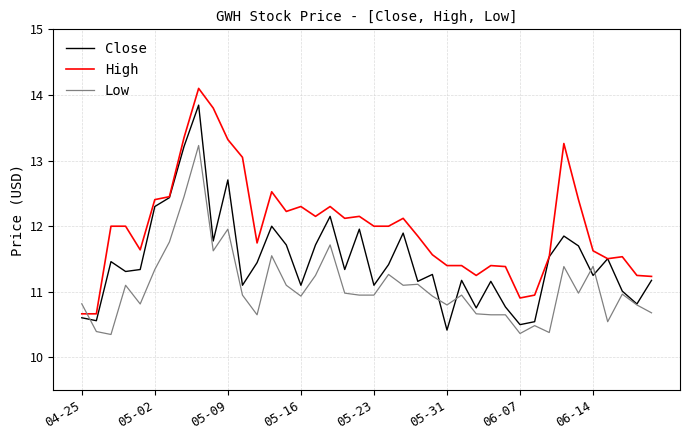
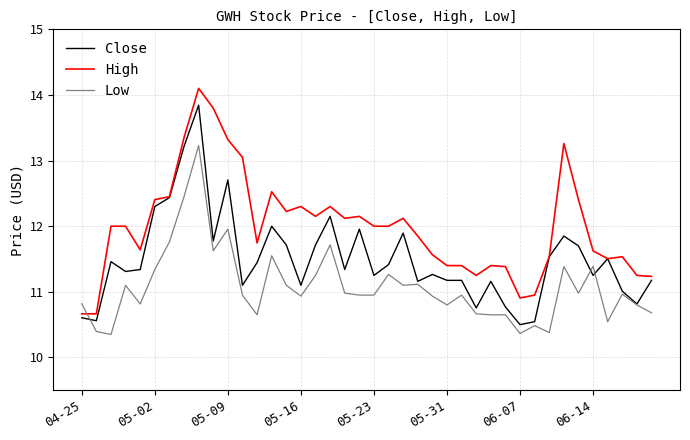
Close, 05-23: 11.1 -> 11.3
Close, 05-31: 10.4 -> 11.2
